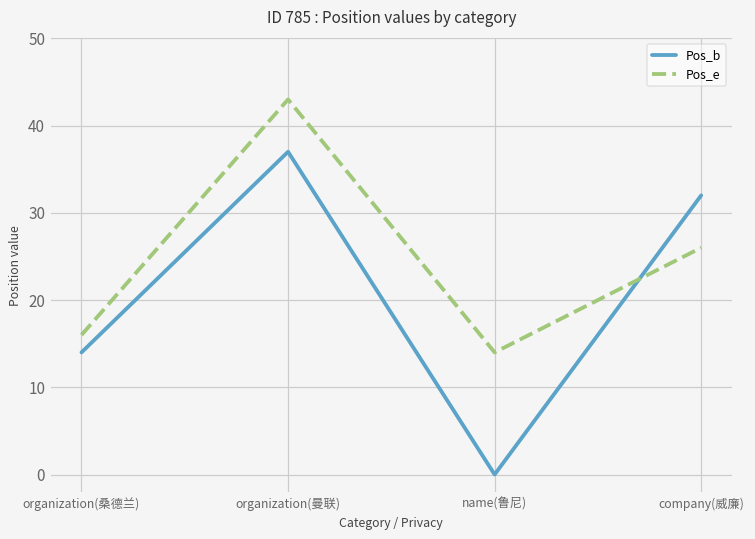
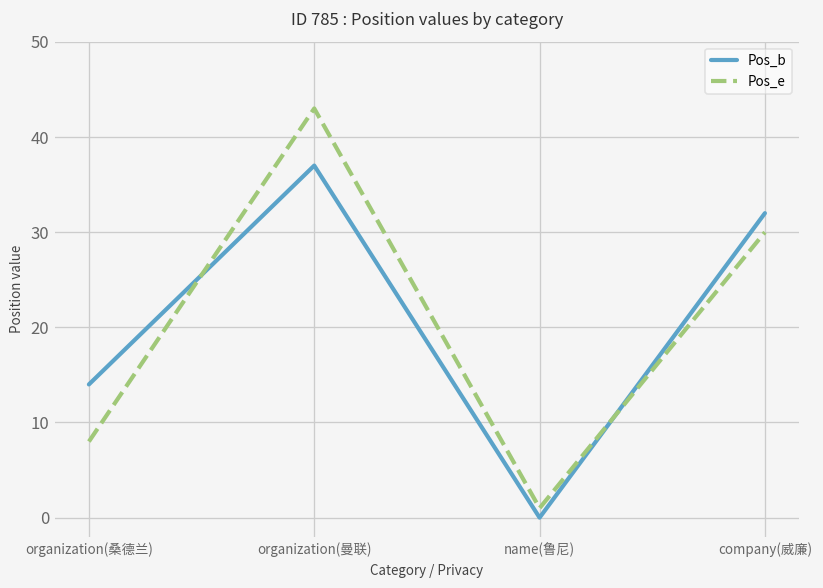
Pos_e, organization(桑德兰): 16 -> 8
Pos_e, name(鲁尼): 14 -> 1
Pos_e, company(威廉): 26 -> 30
